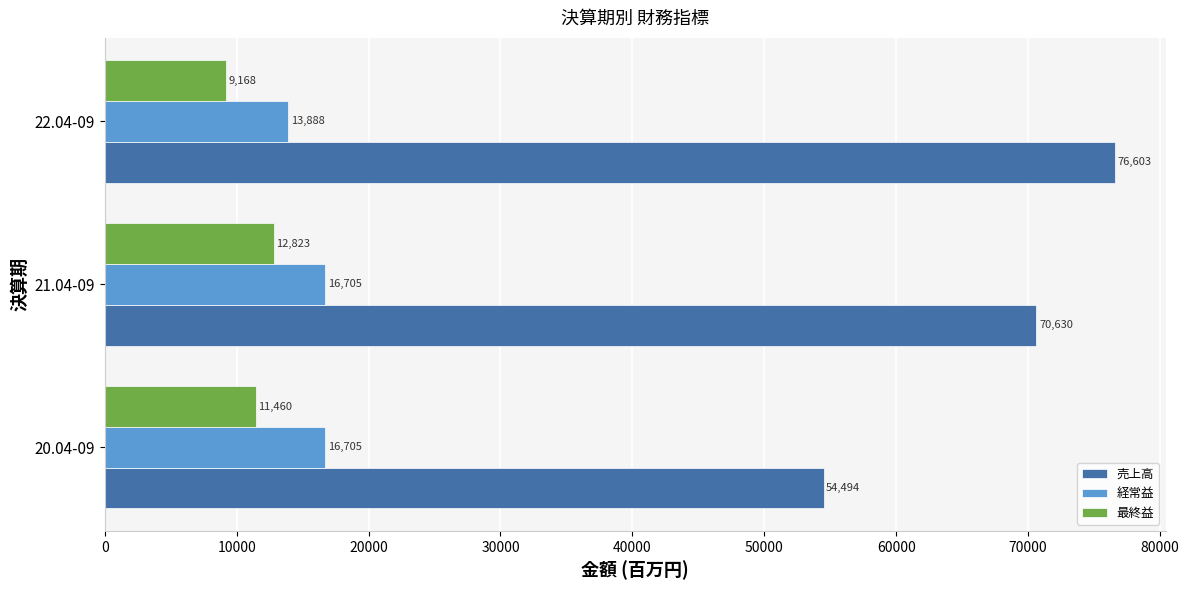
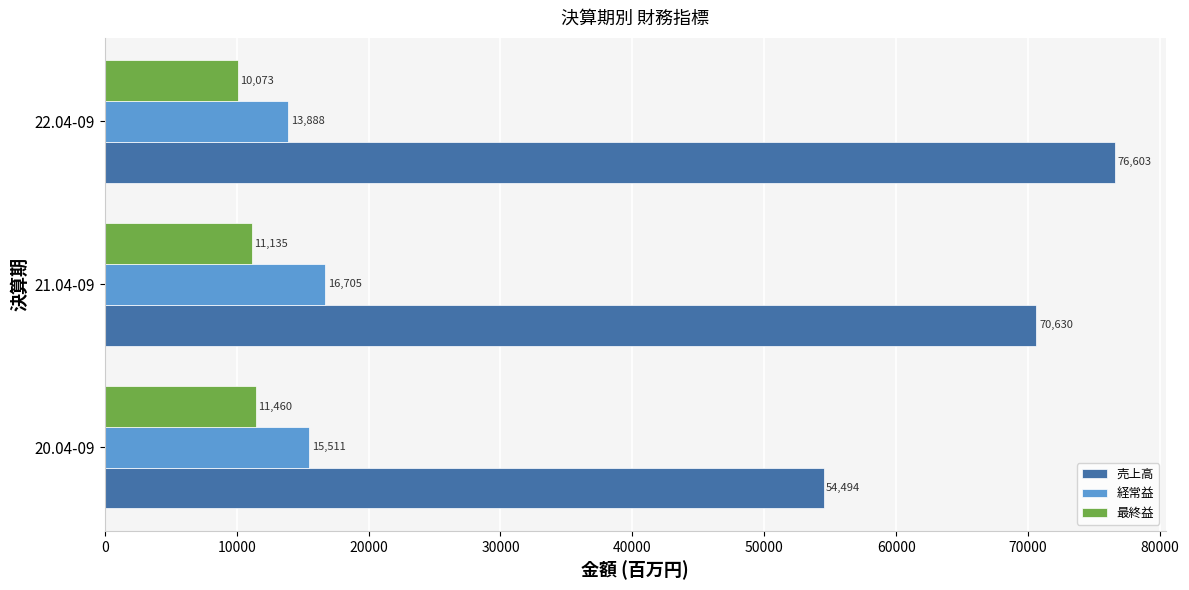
最終益, 22.04-09: 9,168 -> 10,073
最終益, 21.04-09: 12,823 -> 11,135
経常益, 20.04-09: 16,705 -> 15,511
